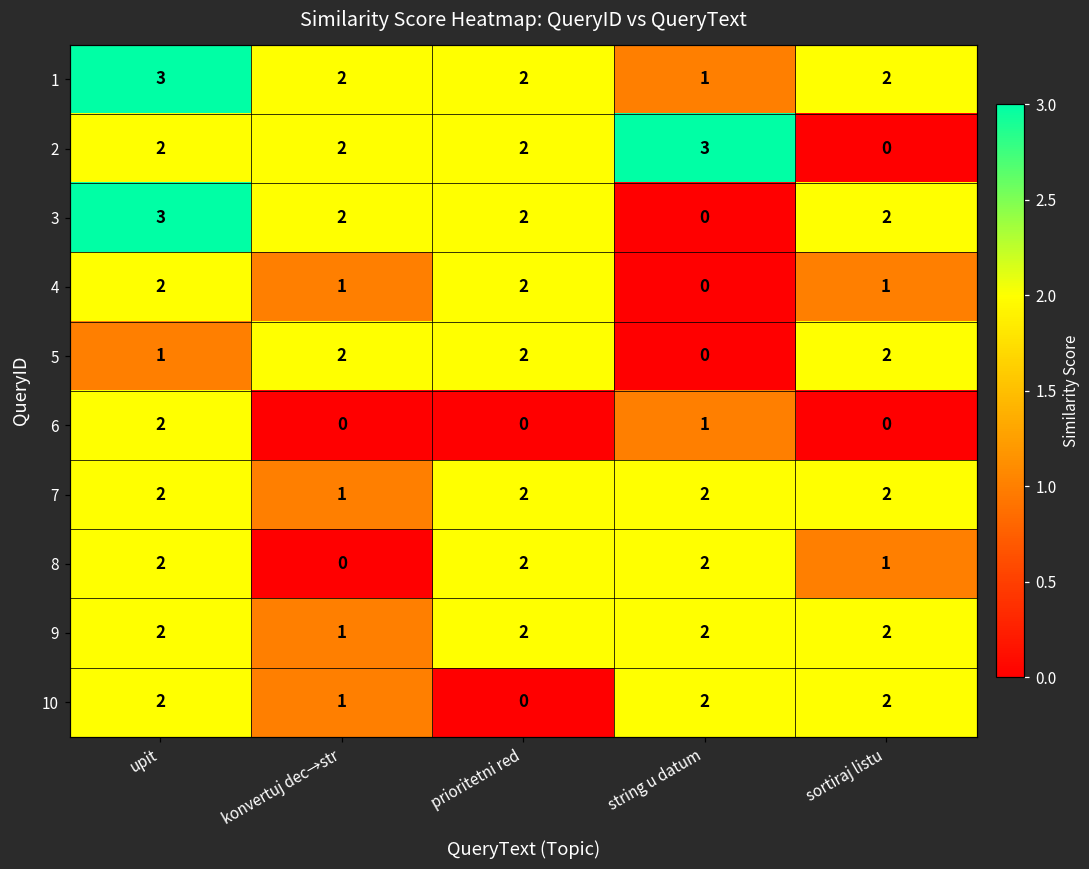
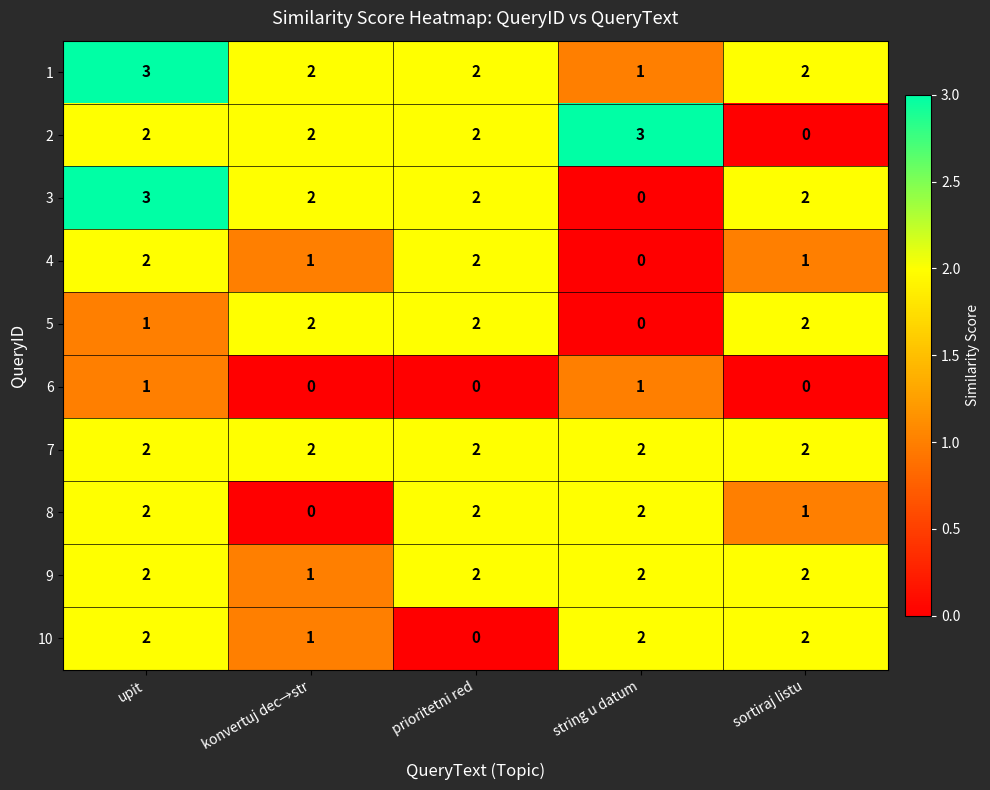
6, upit: 2 -> 1
7, konvertuj dec→str: 1 -> 2
